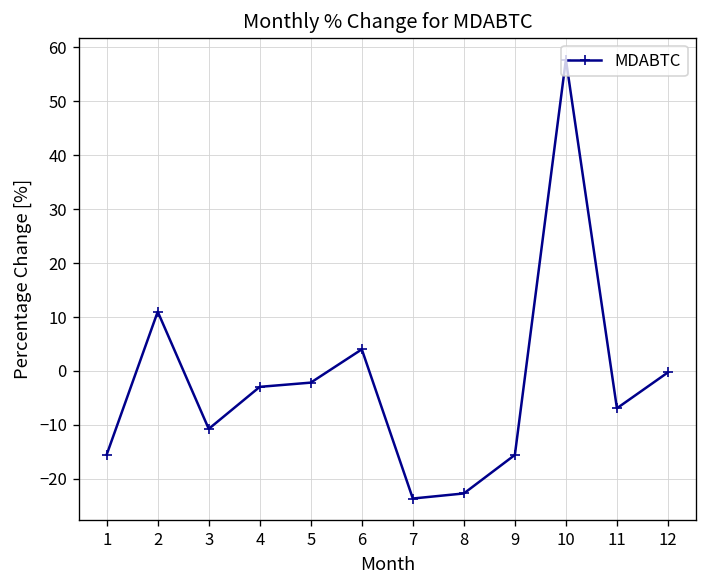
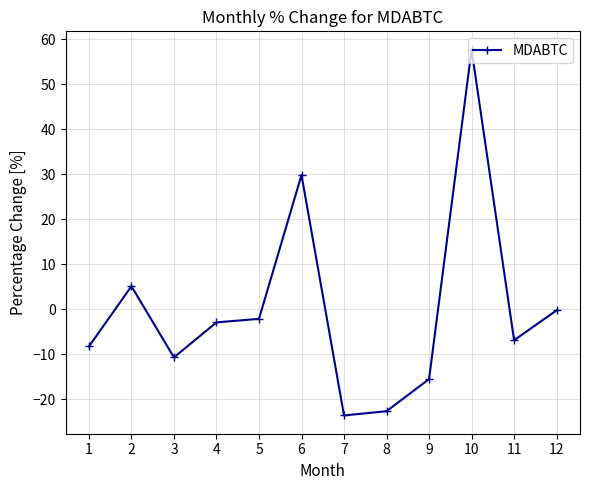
1: -15 -> -8
2: 11 -> 5
6: 4 -> 30
